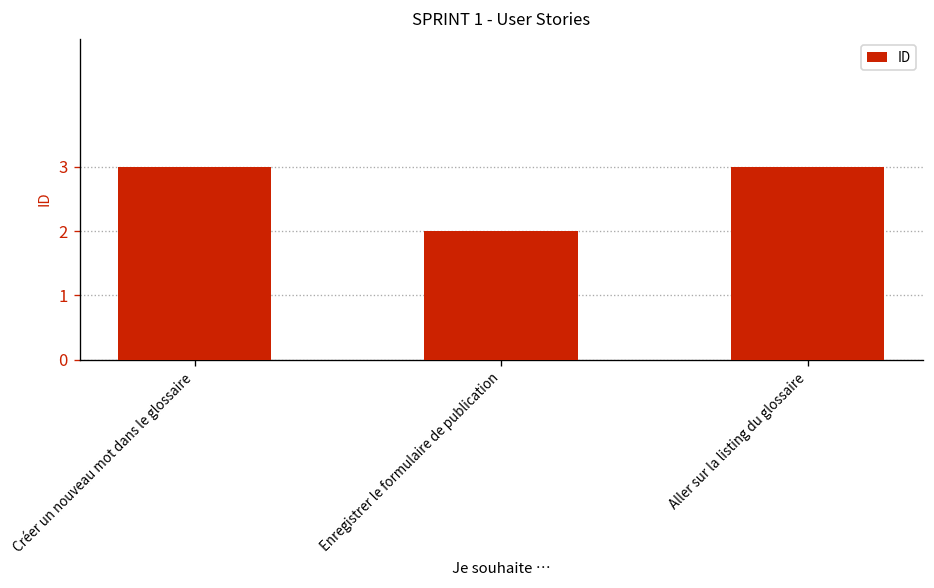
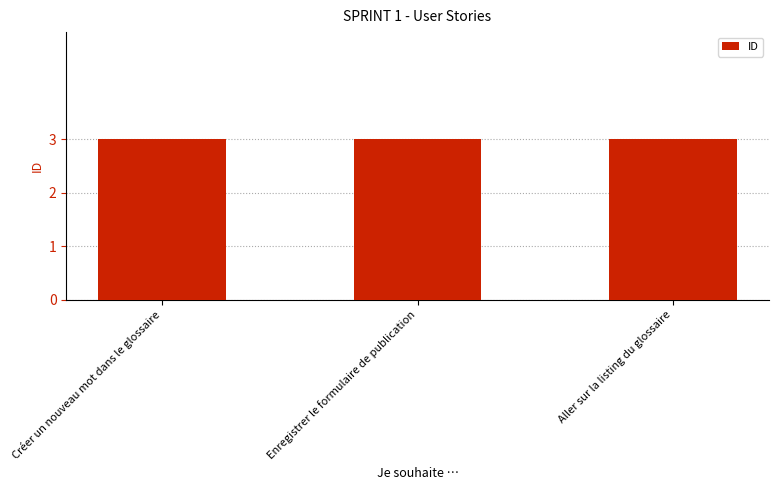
Enregistrer le formulaire de publication: 2 -> 3
